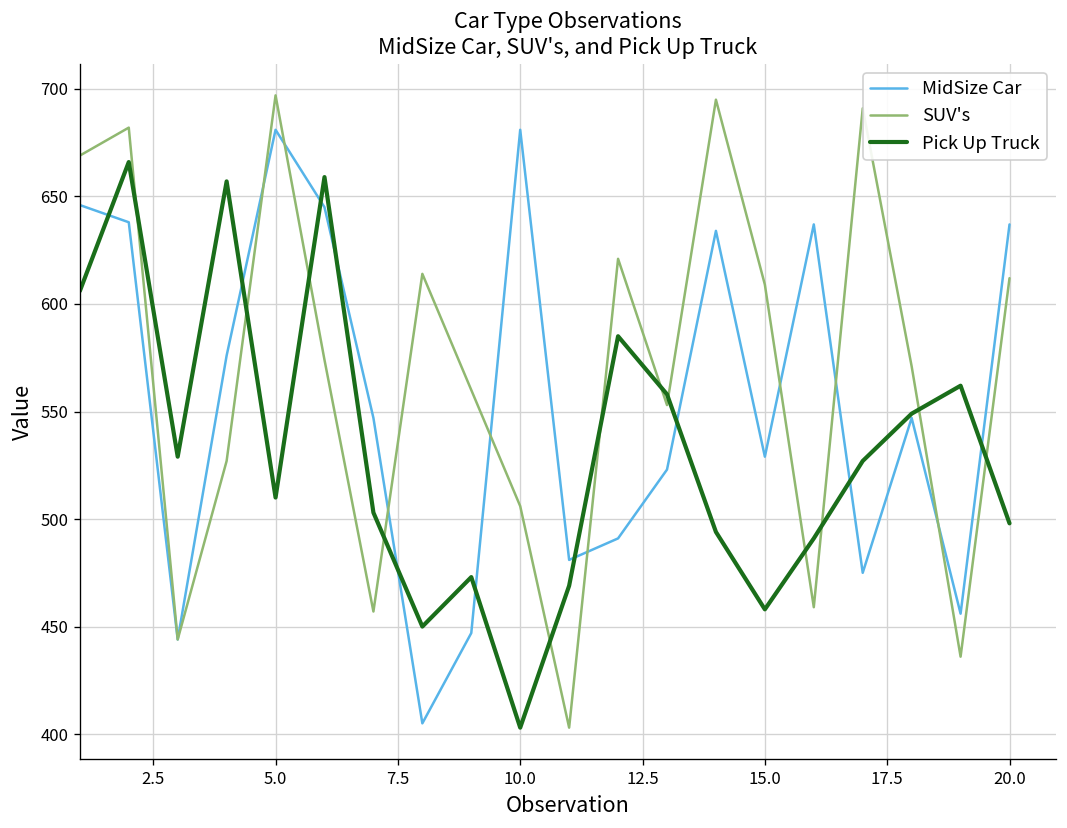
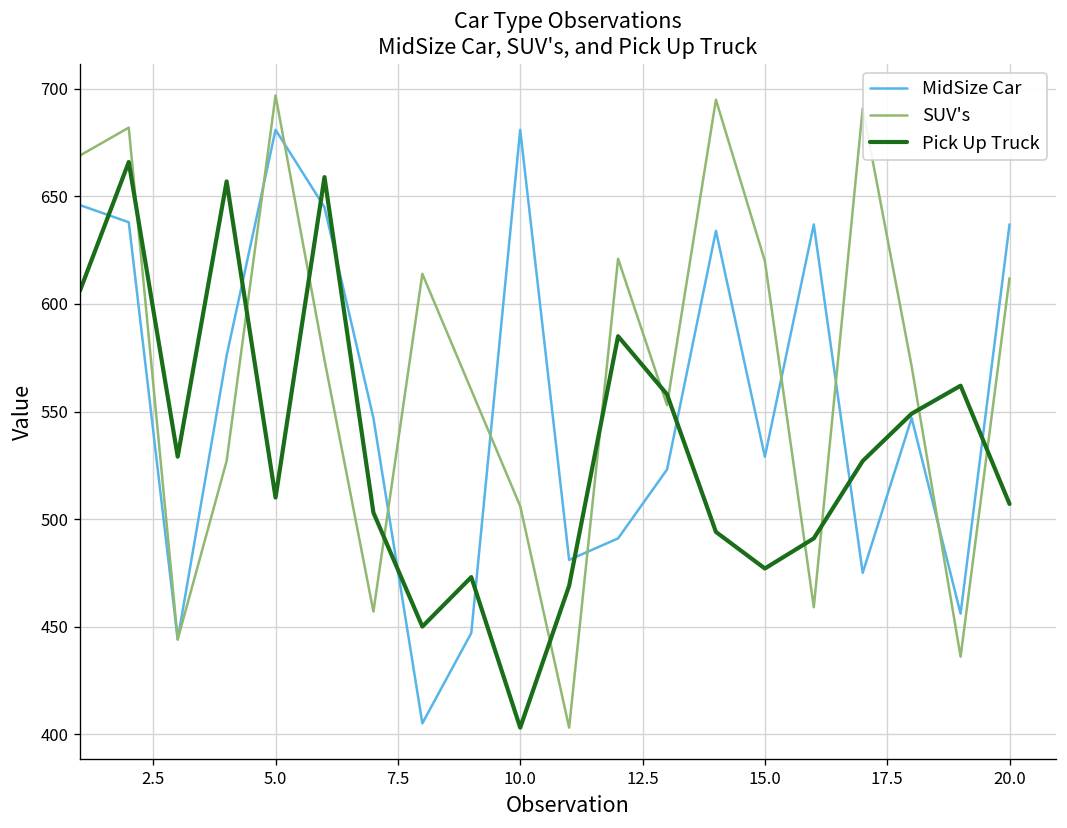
SUV's, 15.0: 609 -> 620
Pick Up Truck, 15.0: 458 -> 477
Pick Up Truck, 20.0: 498 -> 507
